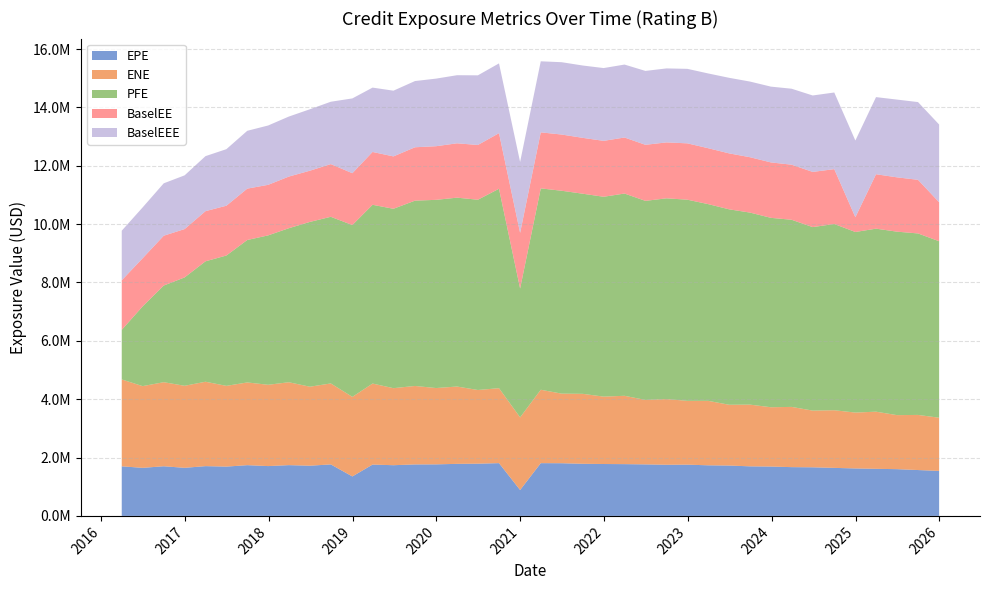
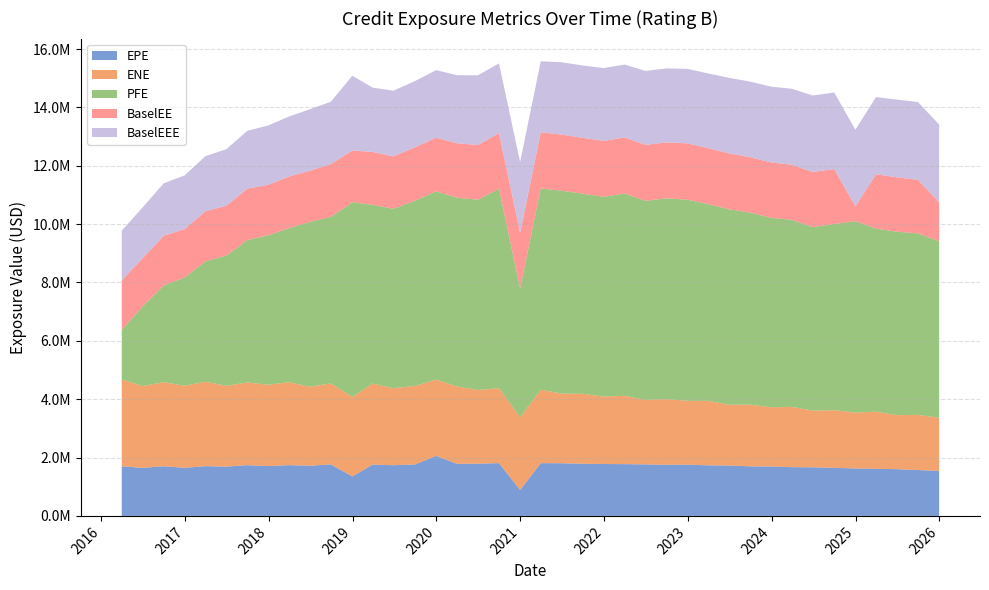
PFE, 2019: 5900000 -> 6700000
EPE, 2020: 1800000 -> 2100000
PFE, 2025: 6200000 -> 6600000
